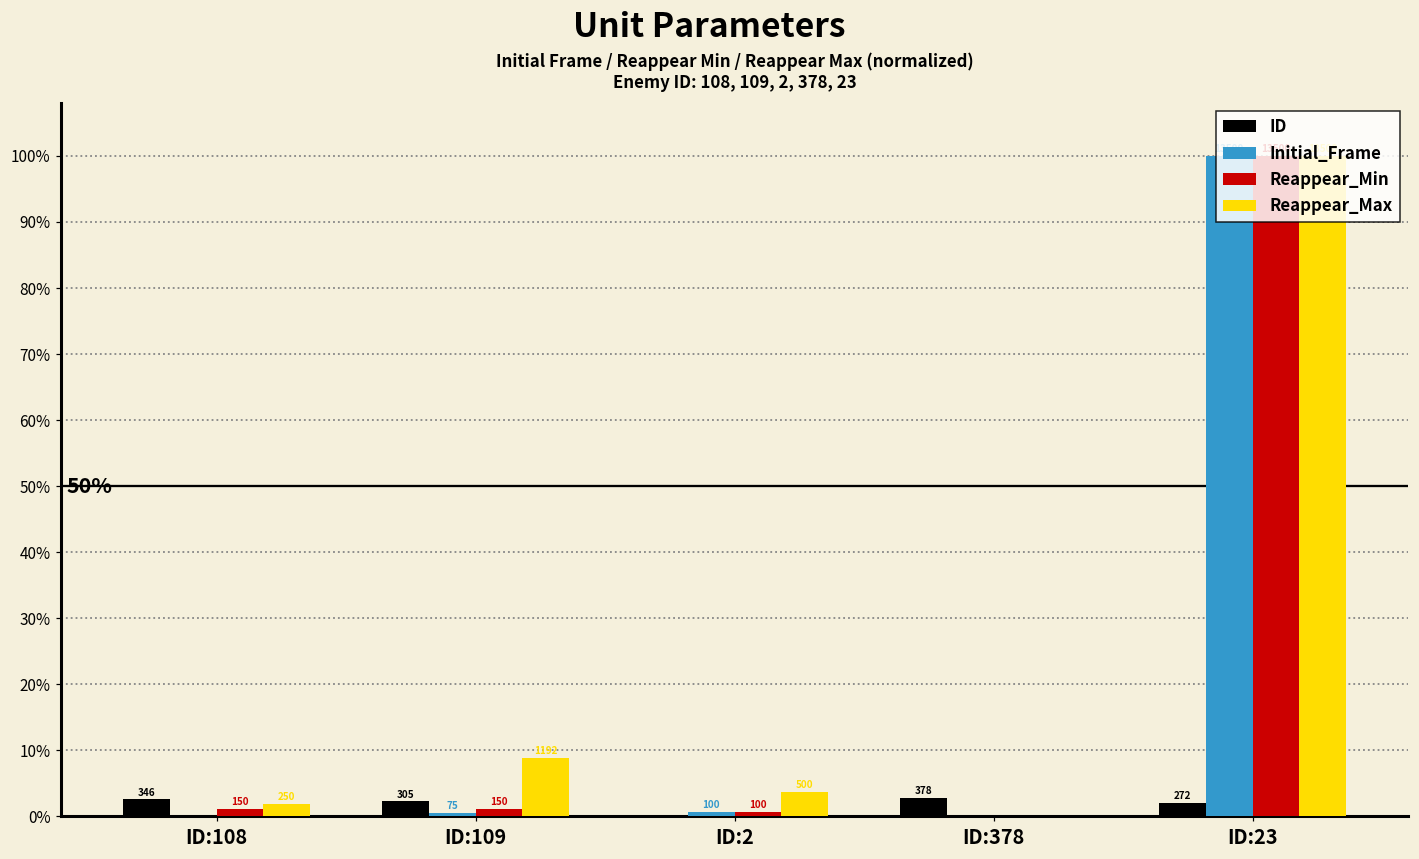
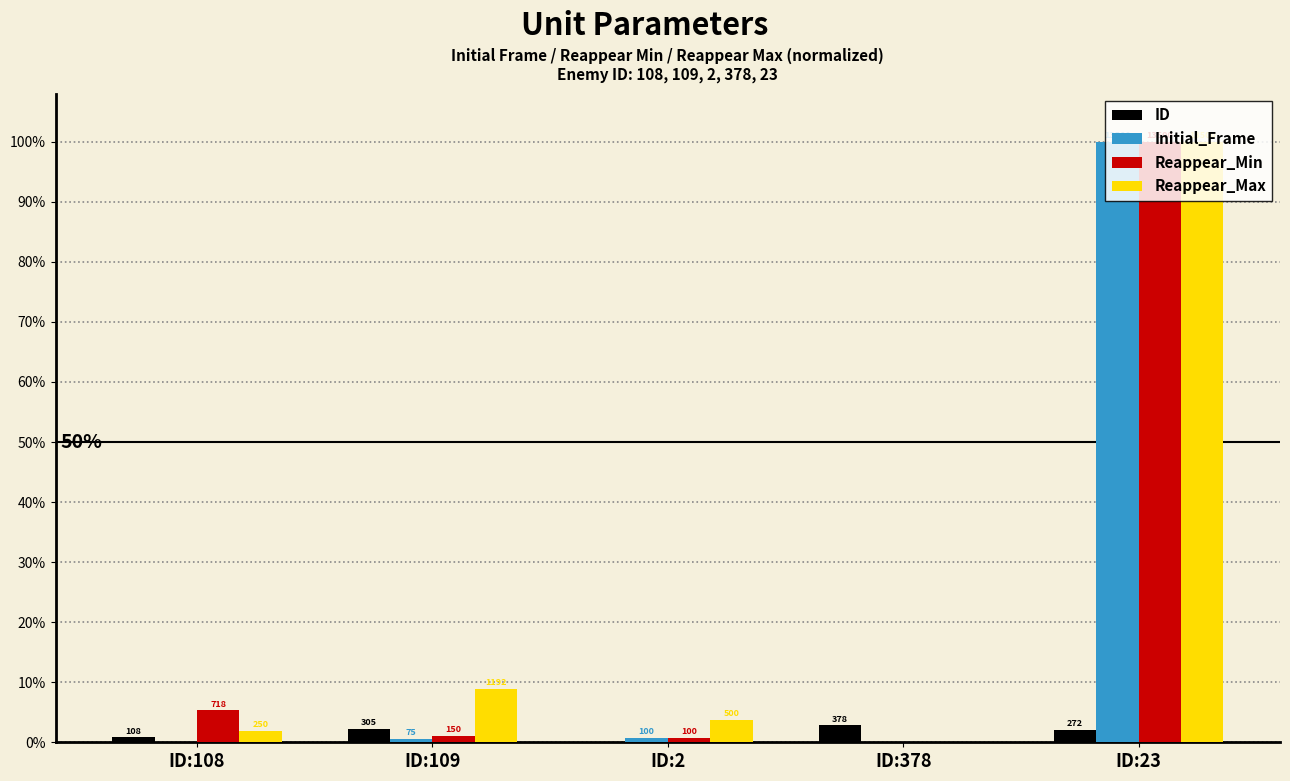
ID, ID:108: 346 -> 108
Reappear_Min, ID:108: 150 -> 718
